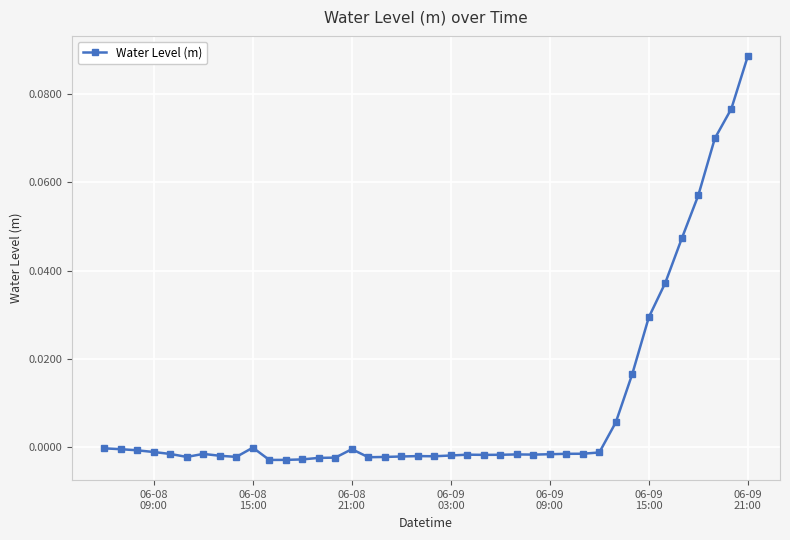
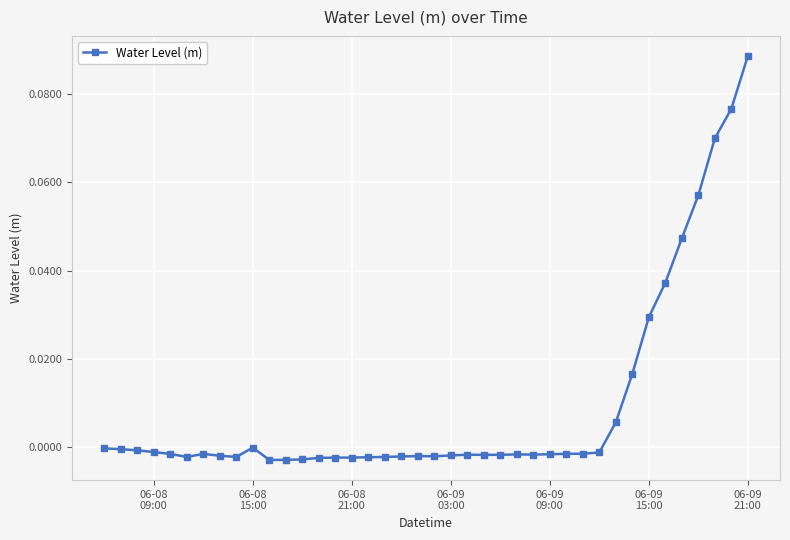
06-08 21:00: 0.000 -> -0.002
